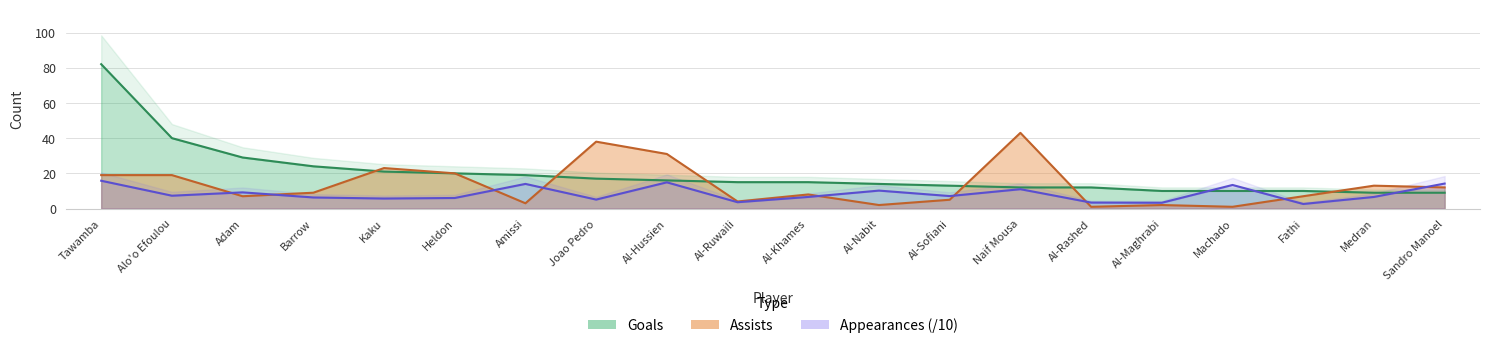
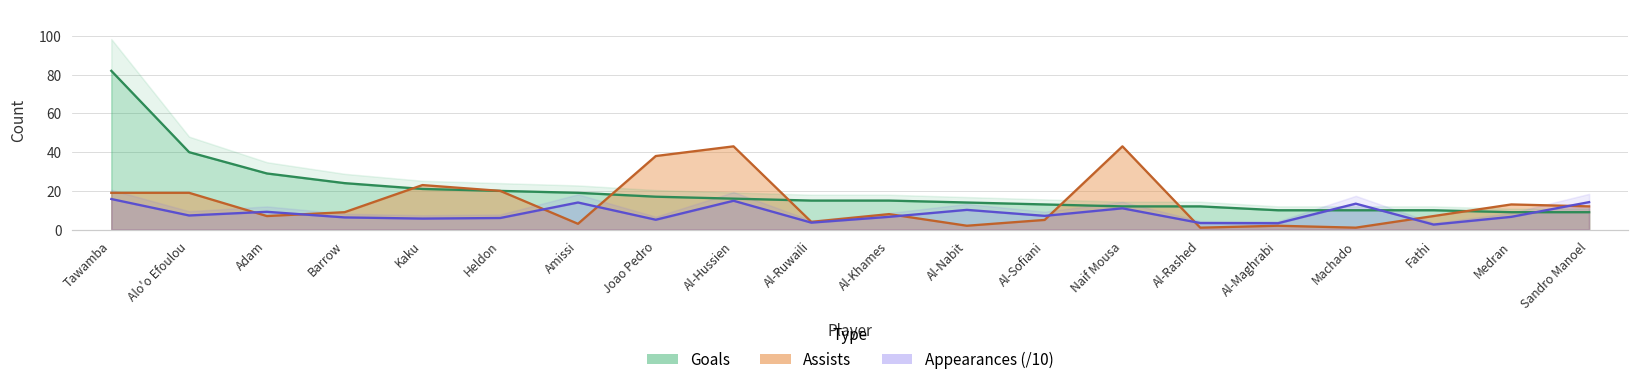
Assists, Al-Hussien: 31 -> 43
